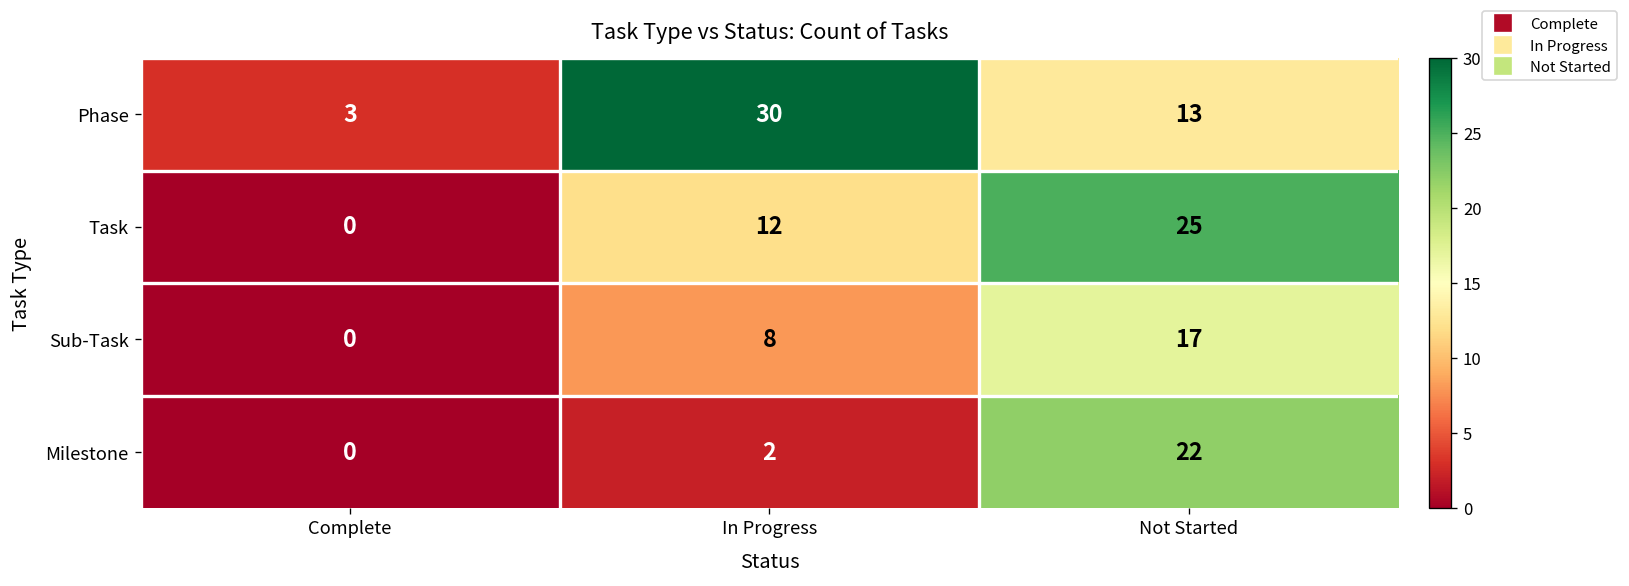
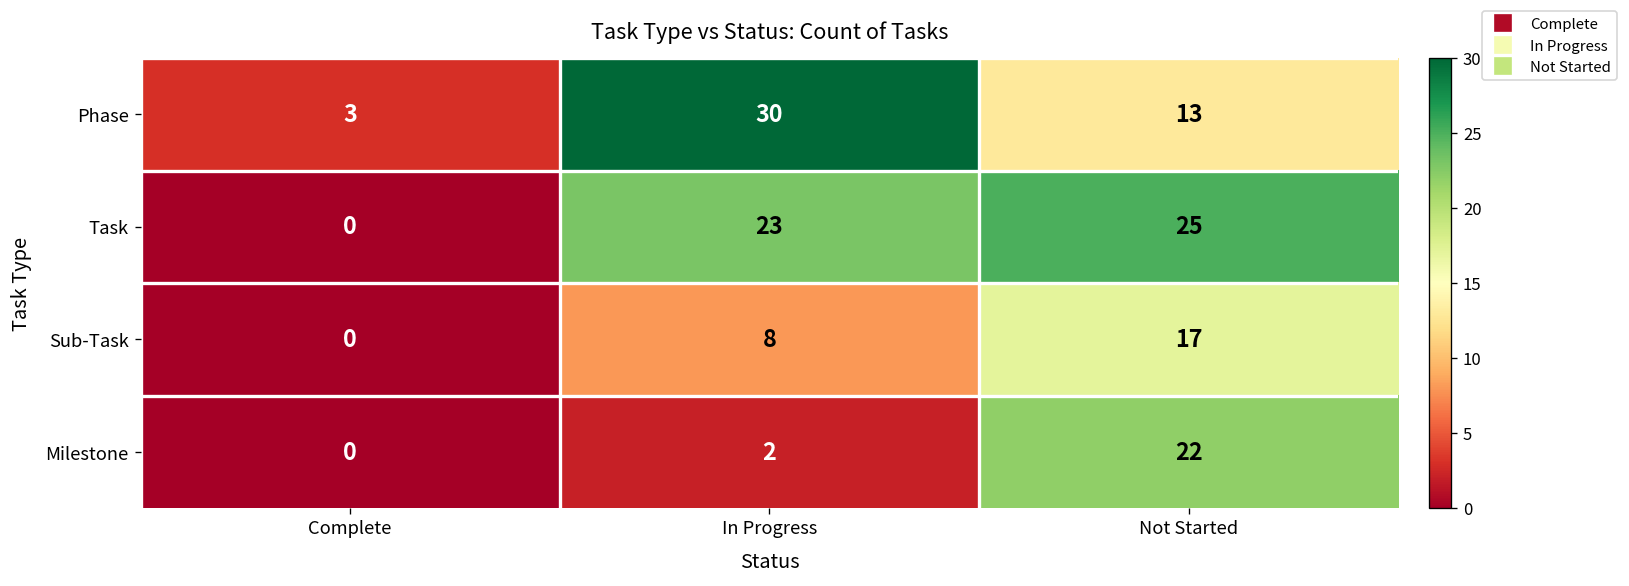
Task, In Progress: 12 -> 23
